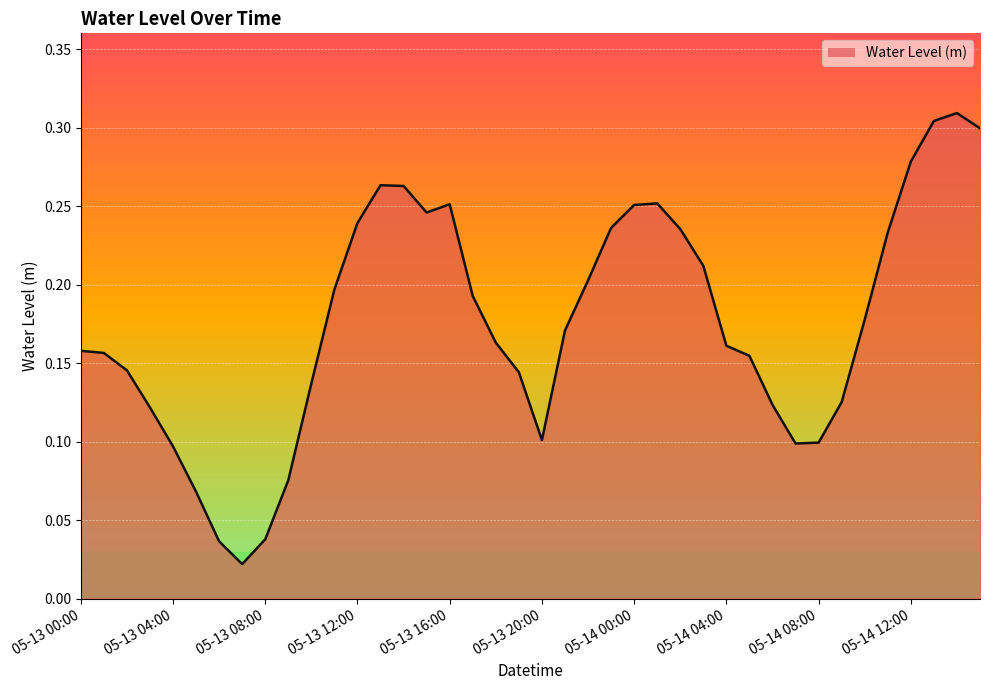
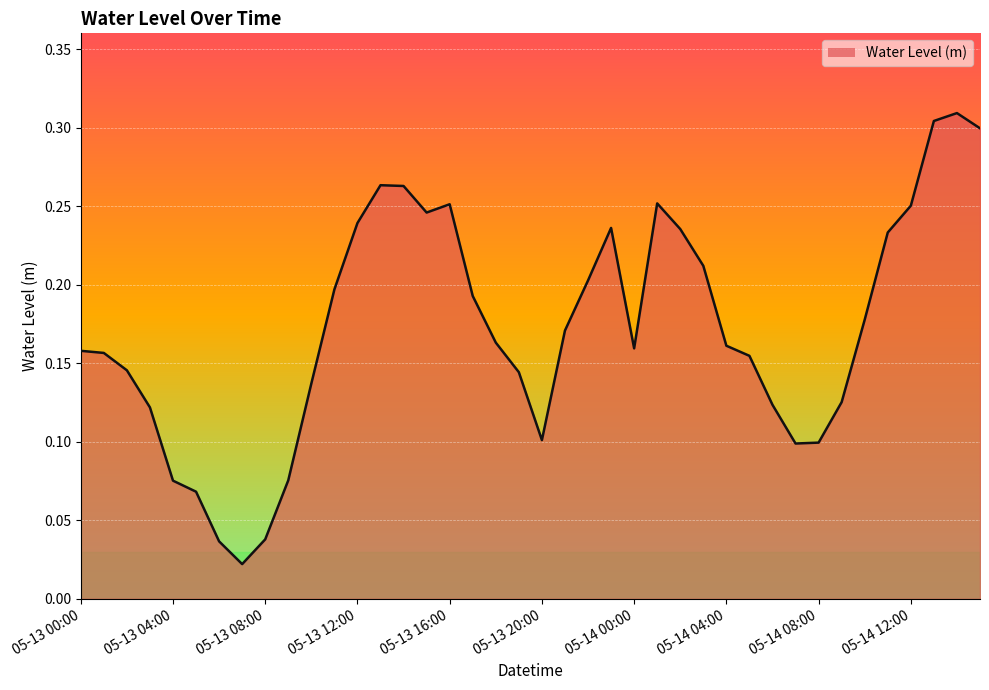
05-13 04:00: 0.097 -> 0.075
05-14 00:00: 0.251 -> 0.159
05-14 12:00: 0.278 -> 0.250
